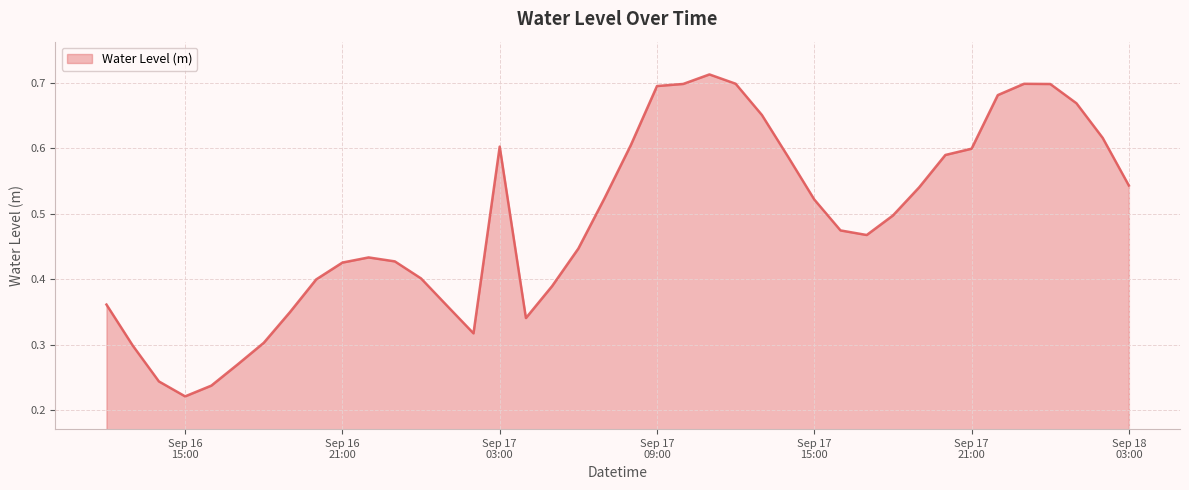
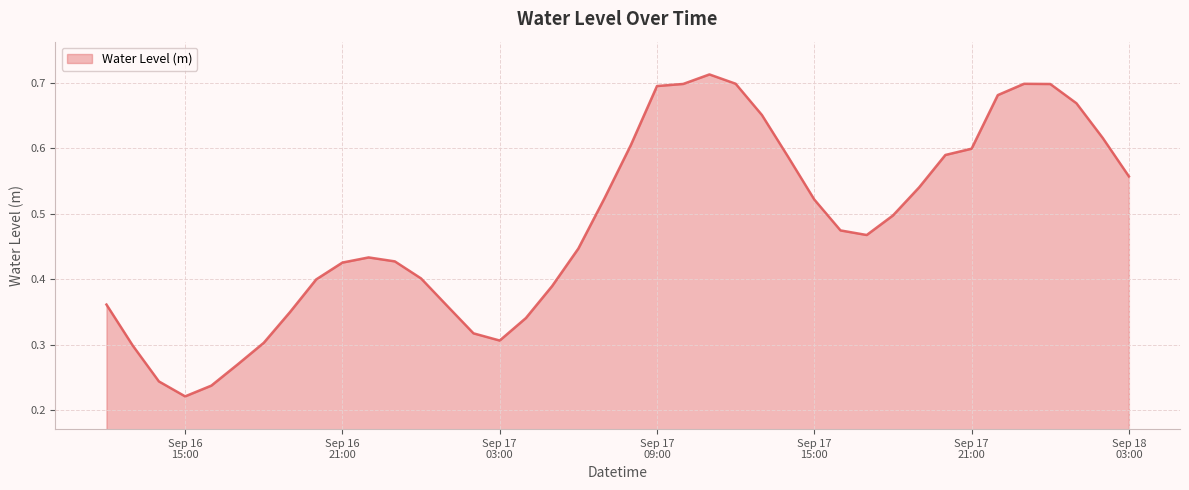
Sep 17 03:00: 0.60 -> 0.31
Sep 18 03:00: 0.54 -> 0.56
